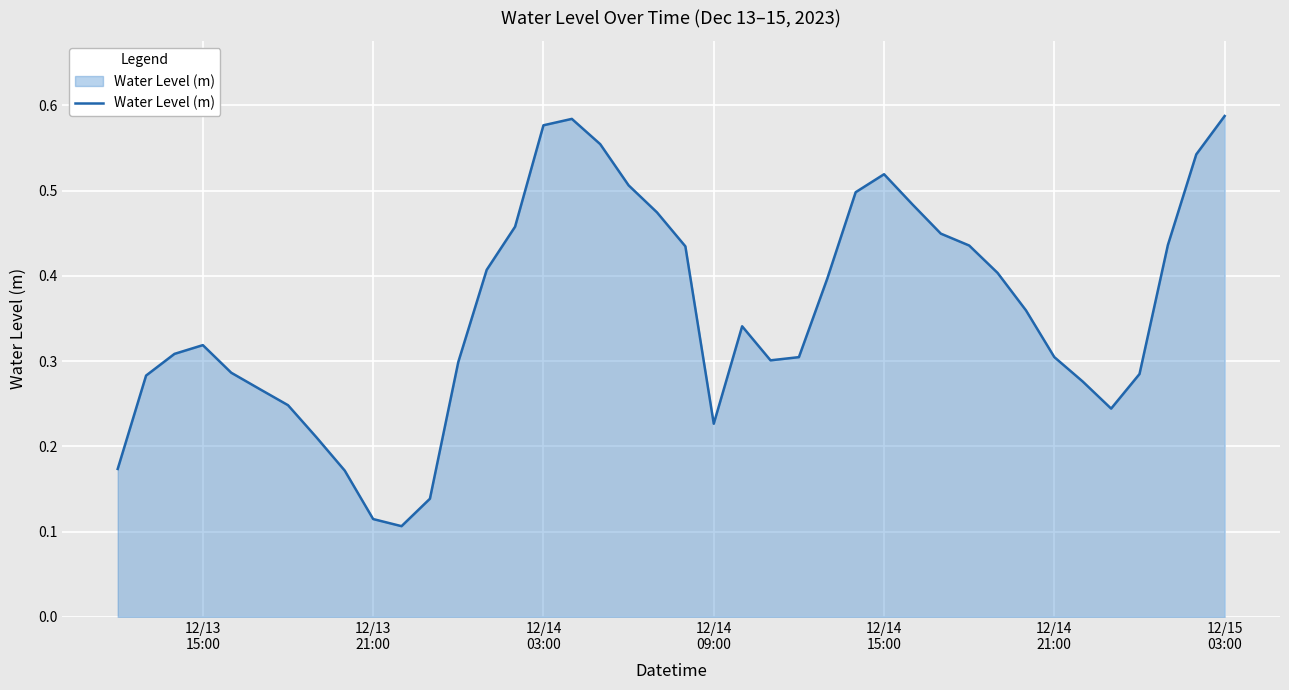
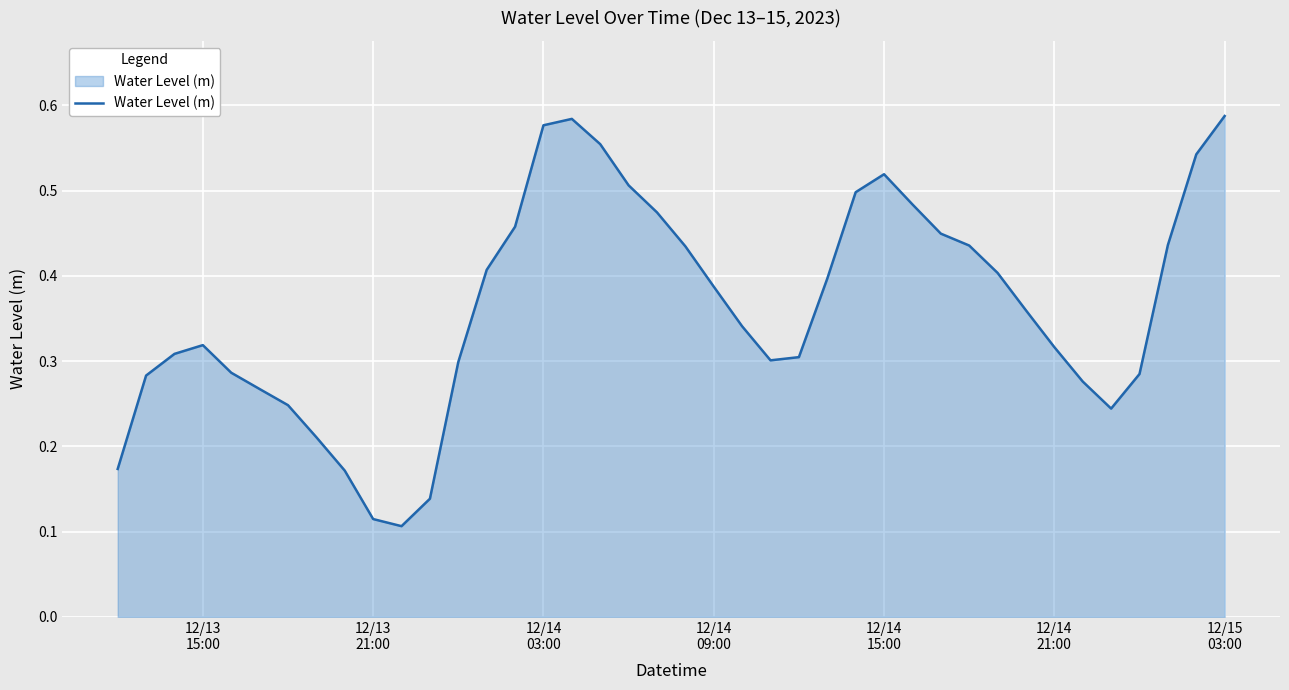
12/14 09:00: 0.23 -> 0.39
12/14 21:00: 0.30 -> 0.32
